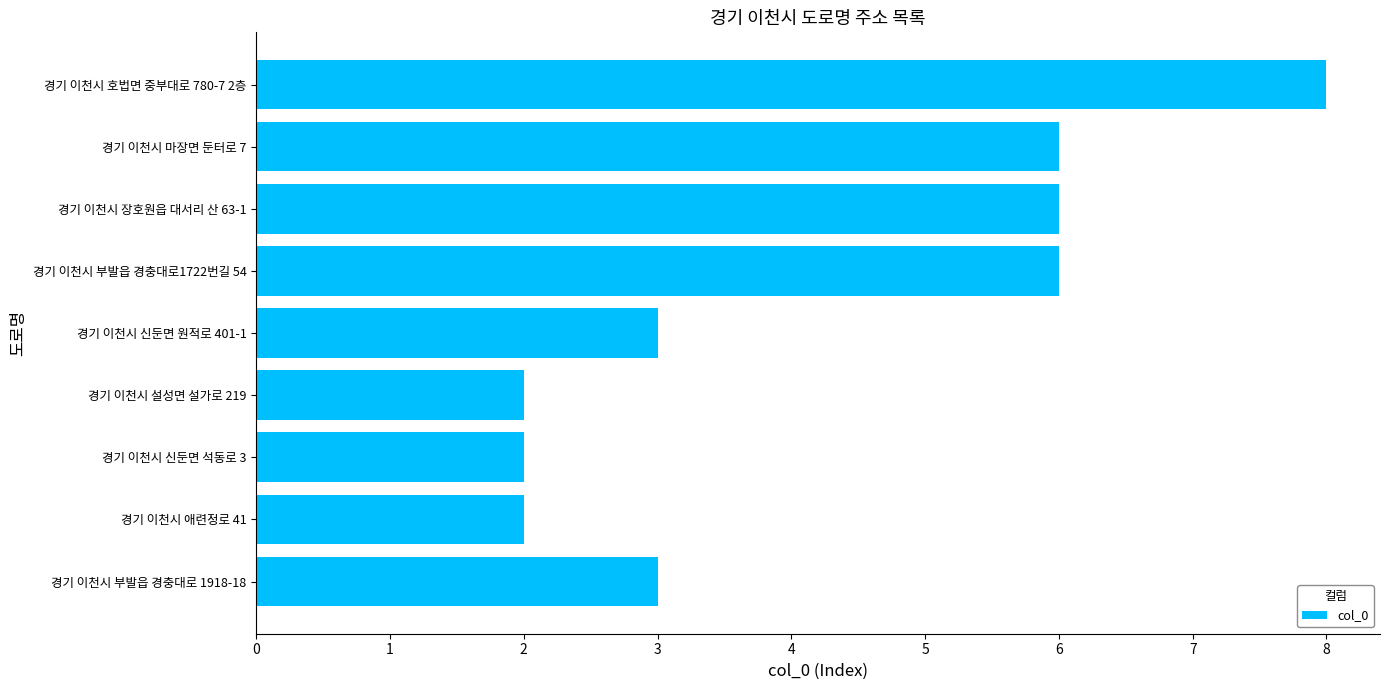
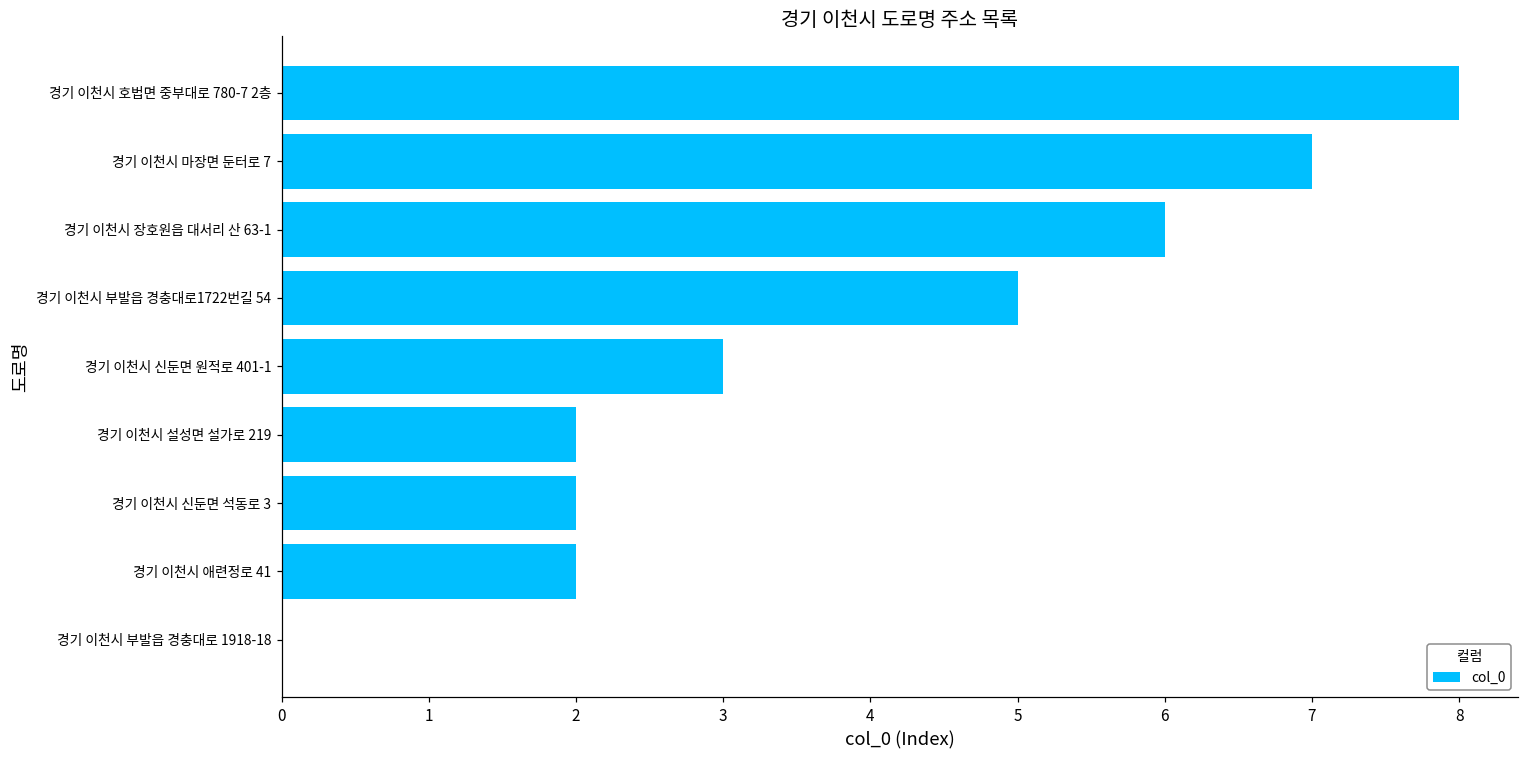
경기 이천시 마장면 둔터로 7: 6 -> 7
경기 이천시 부발읍 경충대로1722번길 54: 6 -> 5
경기 이천시 부발읍 경충대로 1918-18: 3 -> 0
